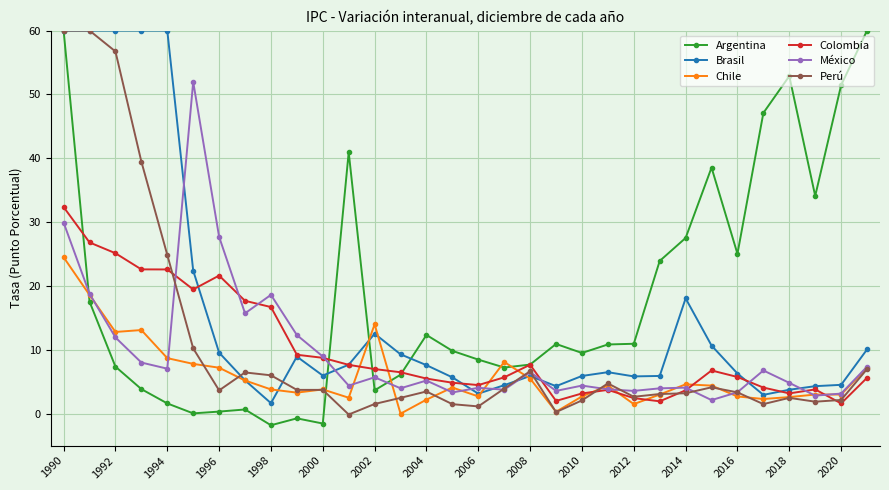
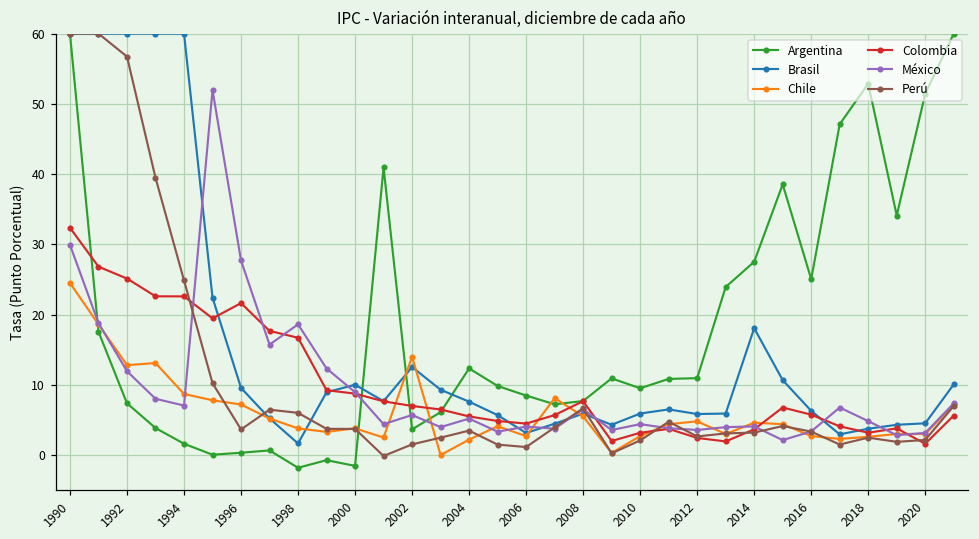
Brasil, 2000: 6 -> 10
Chile, 2012: 2 -> 5
